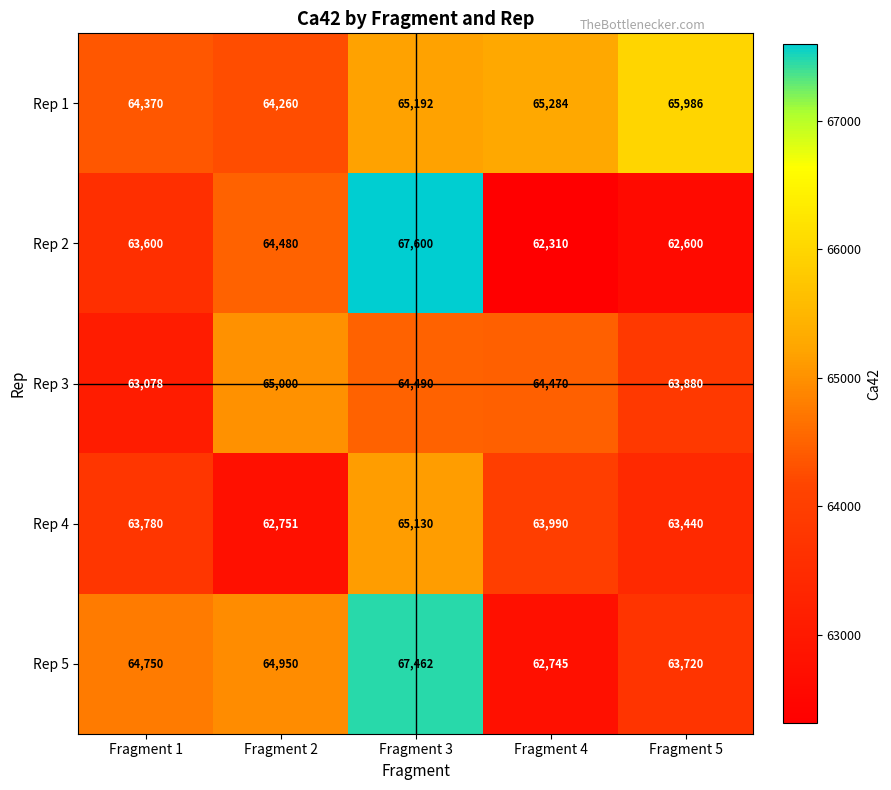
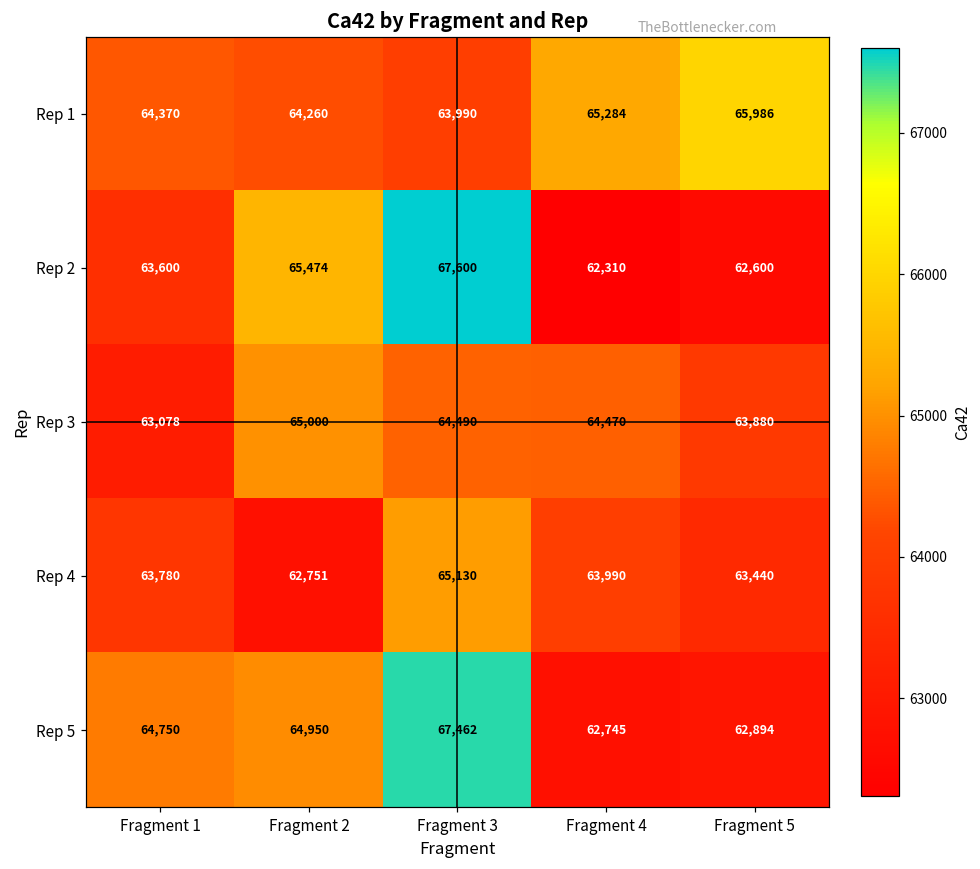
Rep 1, Fragment 3: 65,192 -> 63,990
Rep 2, Fragment 2: 64,480 -> 65,474
Rep 5, Fragment 5: 63,720 -> 62,894
